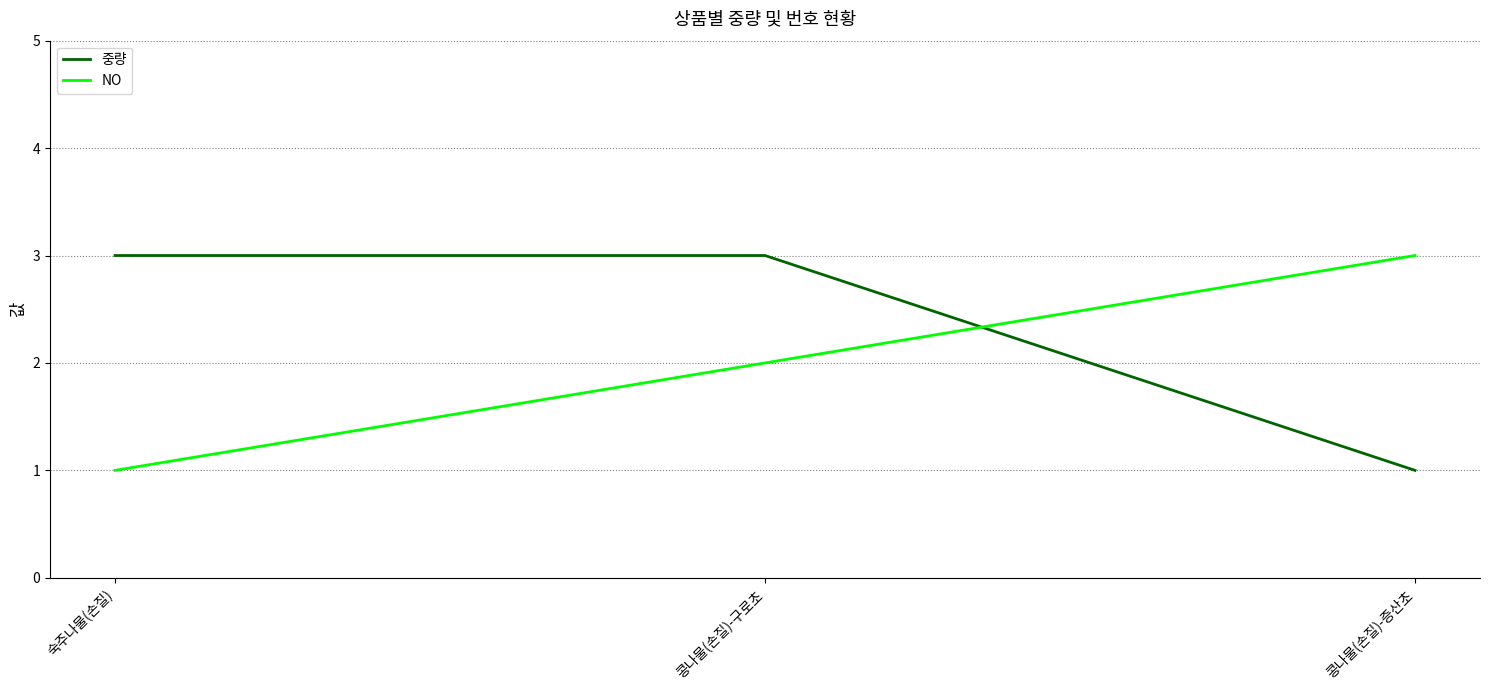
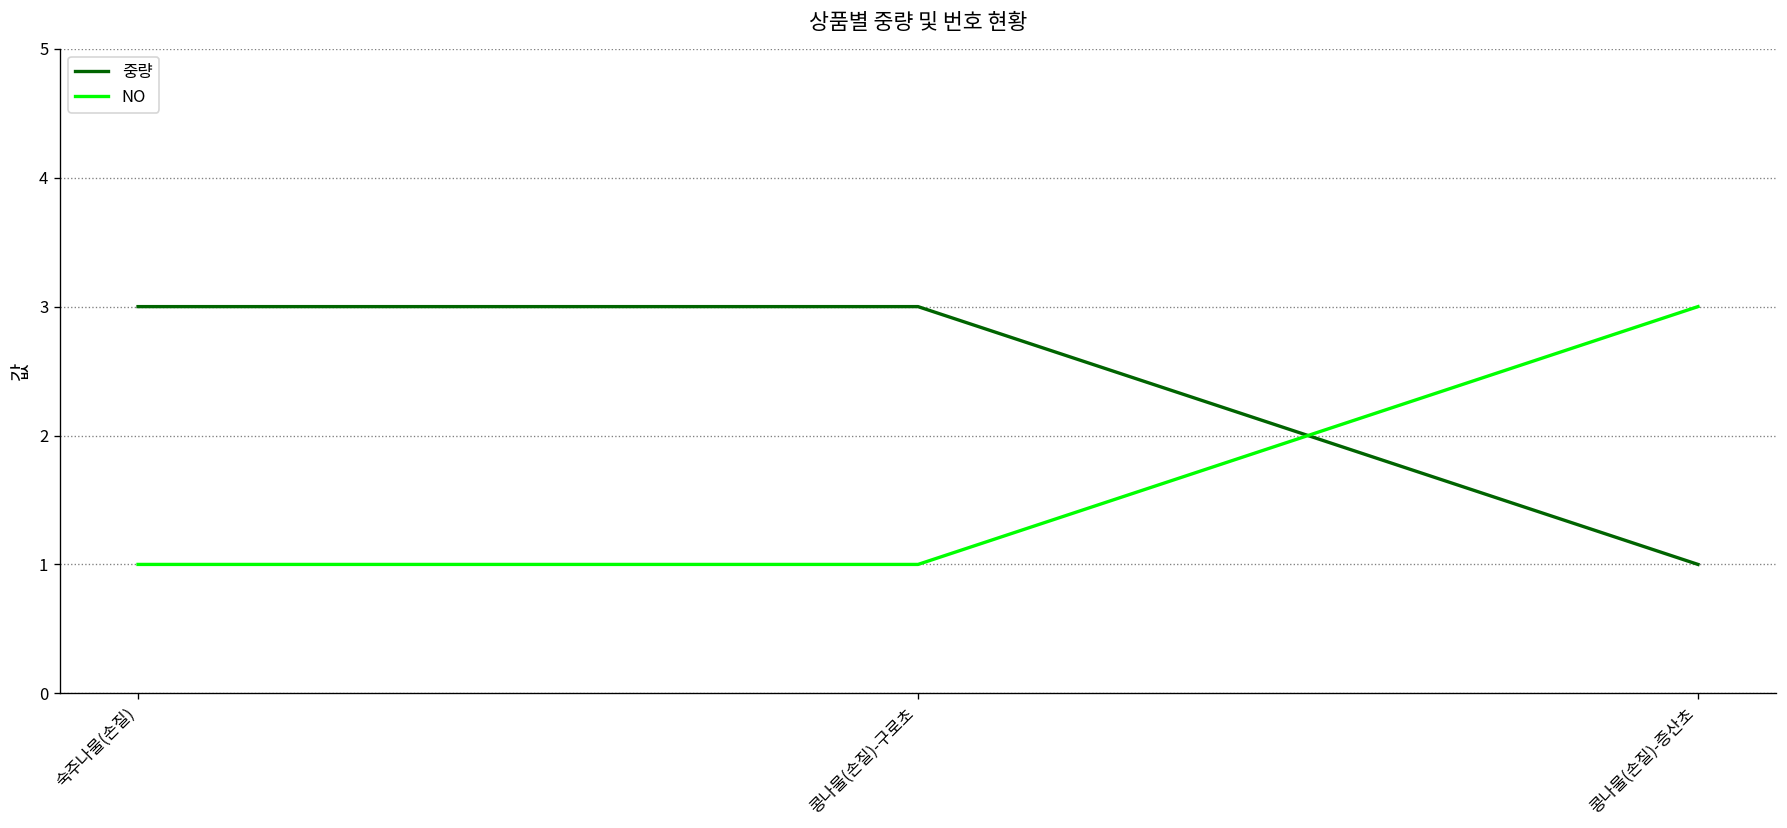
NO, 콩나물(손질)-구로초: 2 -> 1
